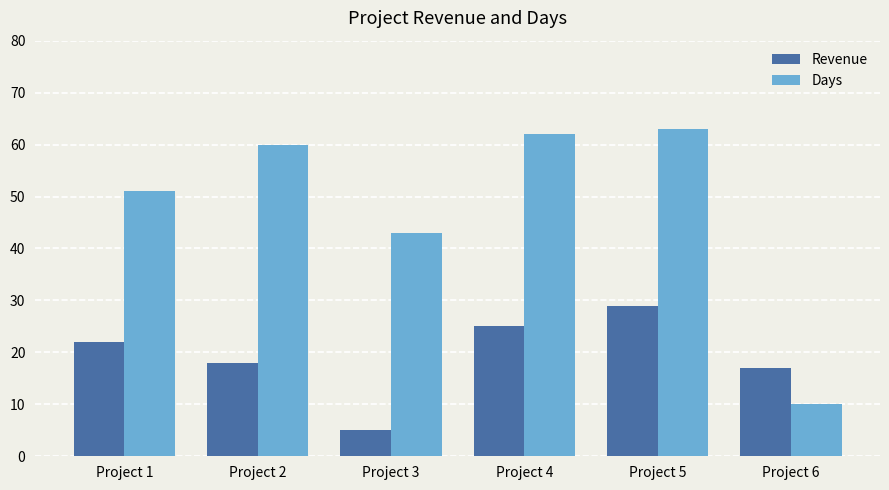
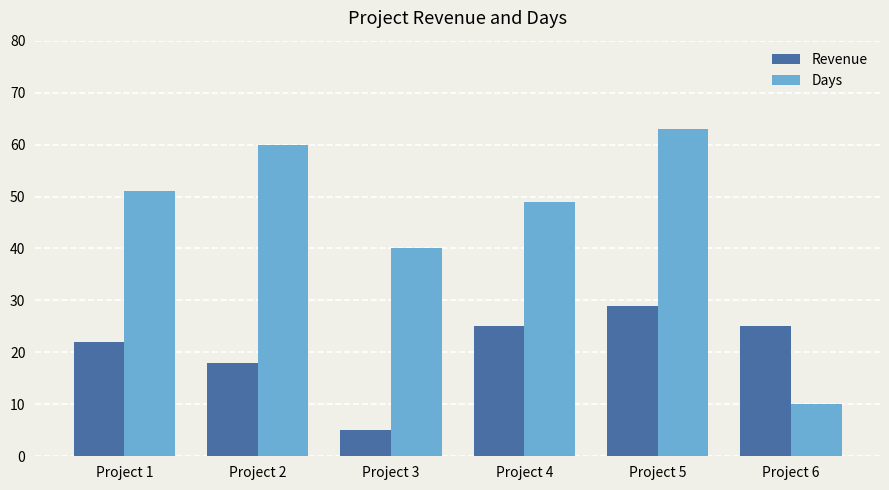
Days, Project 3: 43 -> 40
Days, Project 4: 62 -> 49
Revenue, Project 6: 17 -> 25
